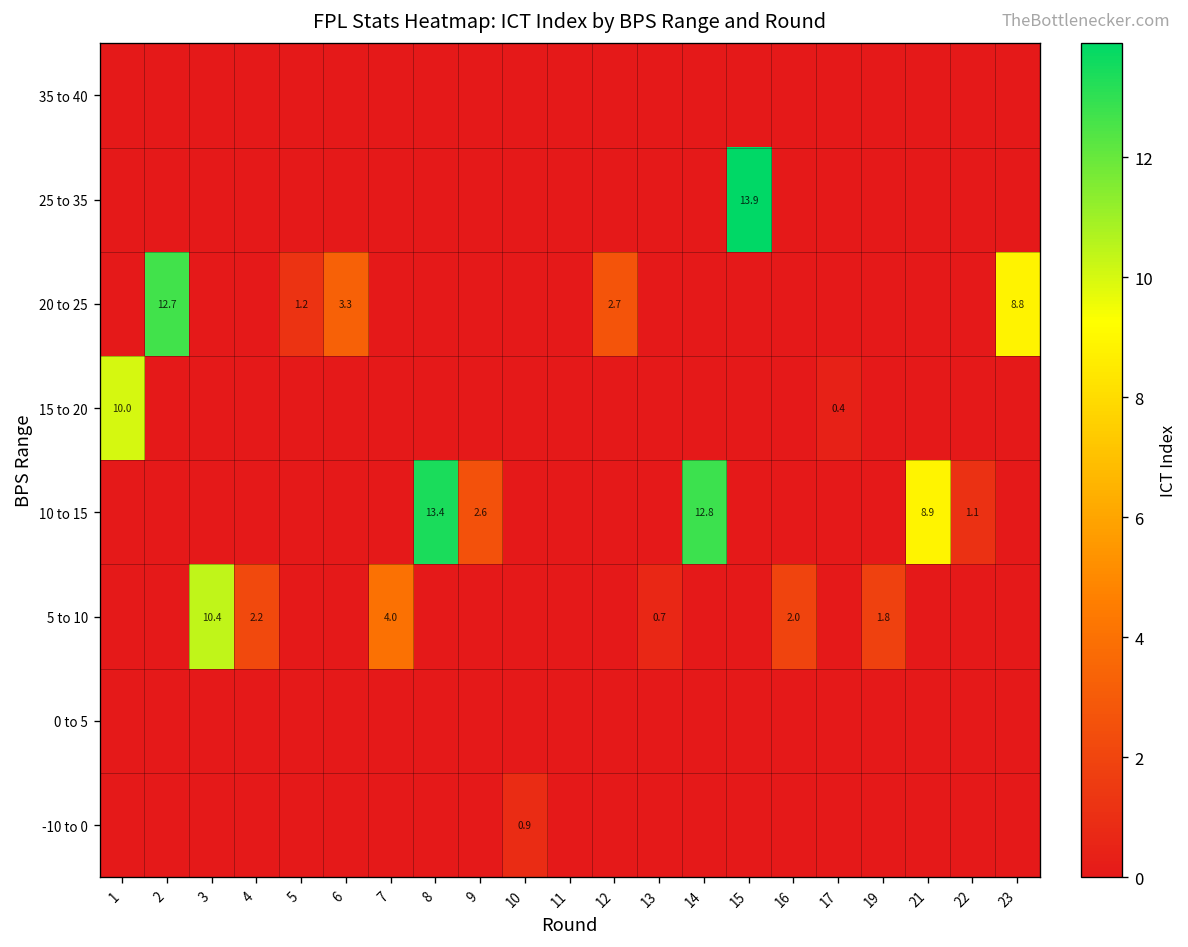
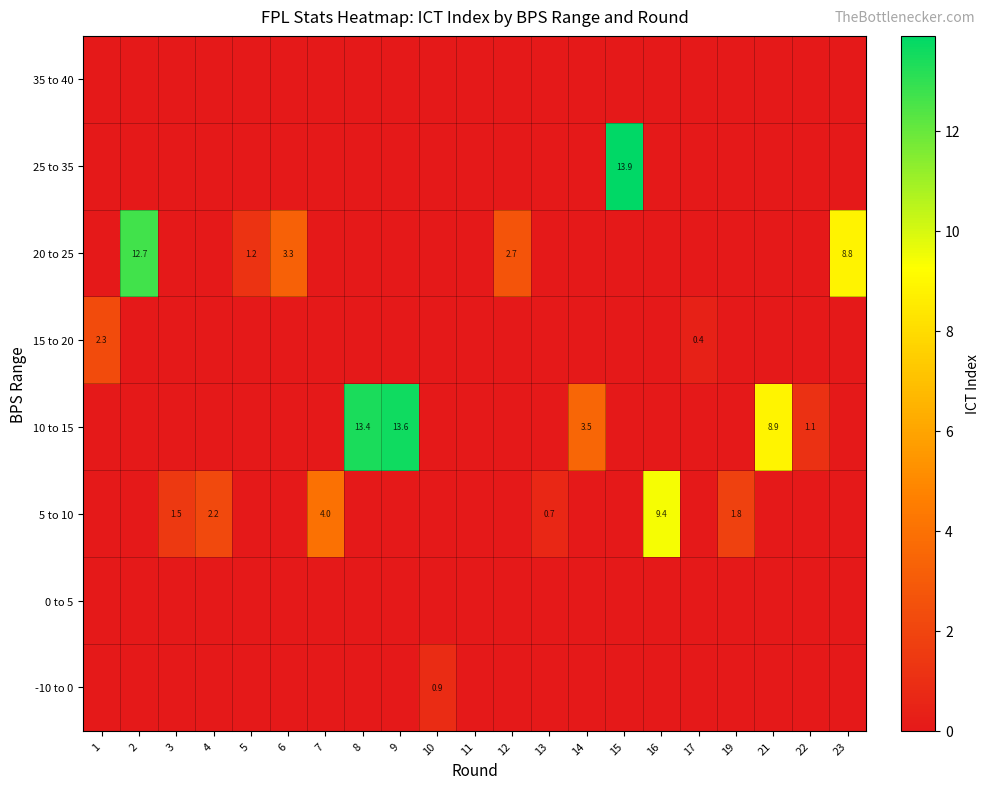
15 to 20, 1: 10.0 -> 2.3
10 to 15, 9: 2.6 -> 13.6
10 to 15, 14: 12.8 -> 3.5
5 to 10, 3: 10.4 -> 1.5
5 to 10, 16: 2.0 -> 9.4
